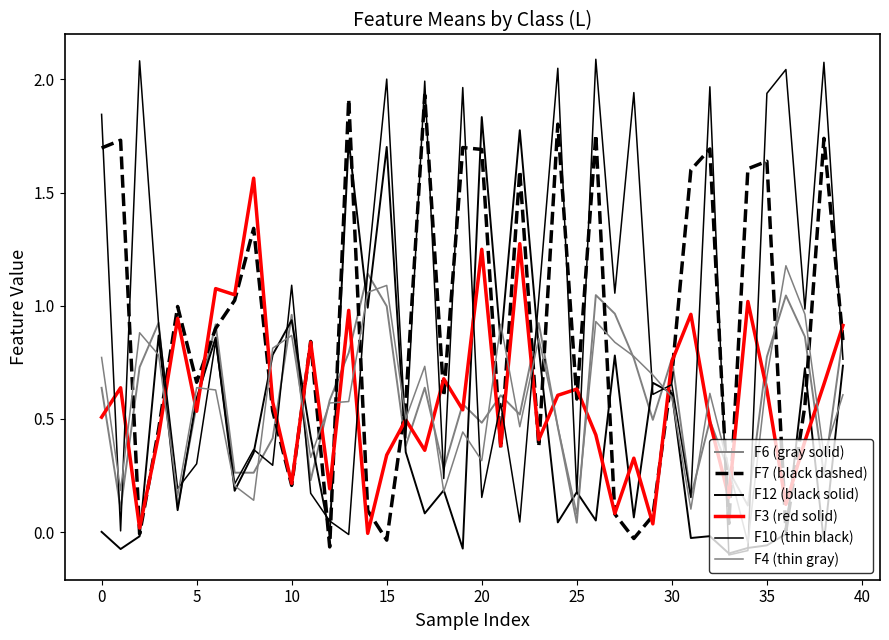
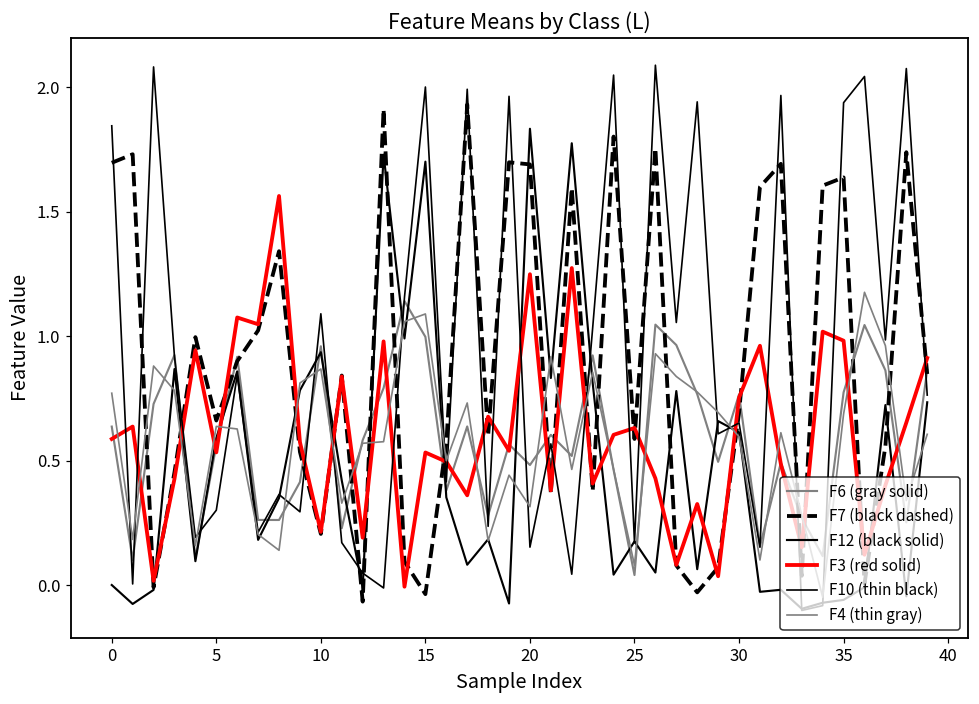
F3 (red solid), 0: 0.51 -> 0.59
F3 (red solid), 15: 0.34 -> 0.53
F3 (red solid), 35: 0.63 -> 0.98
